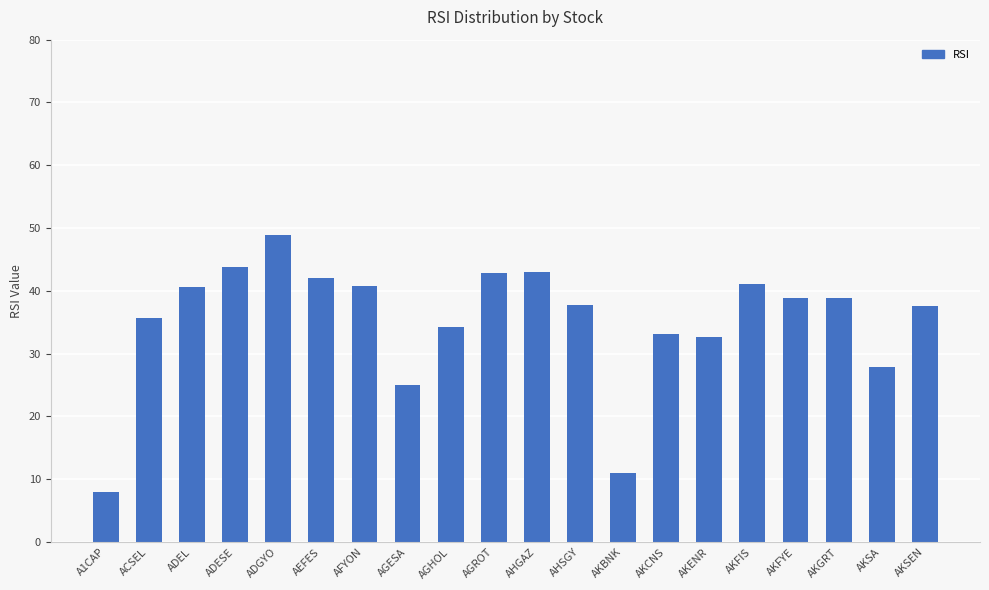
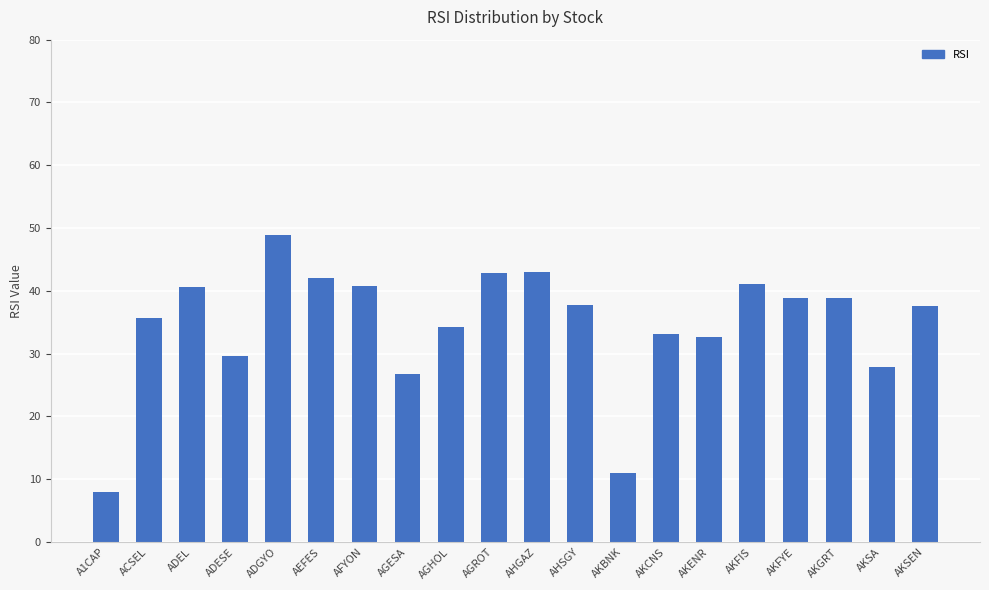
ADESE: 44 -> 30
AGESA: 25 -> 27
